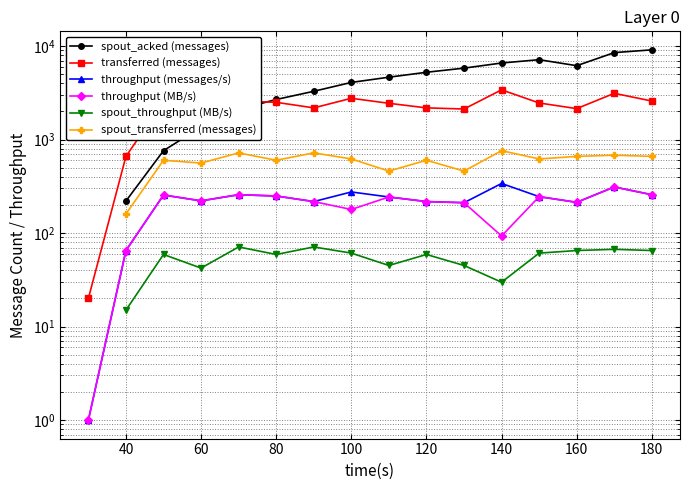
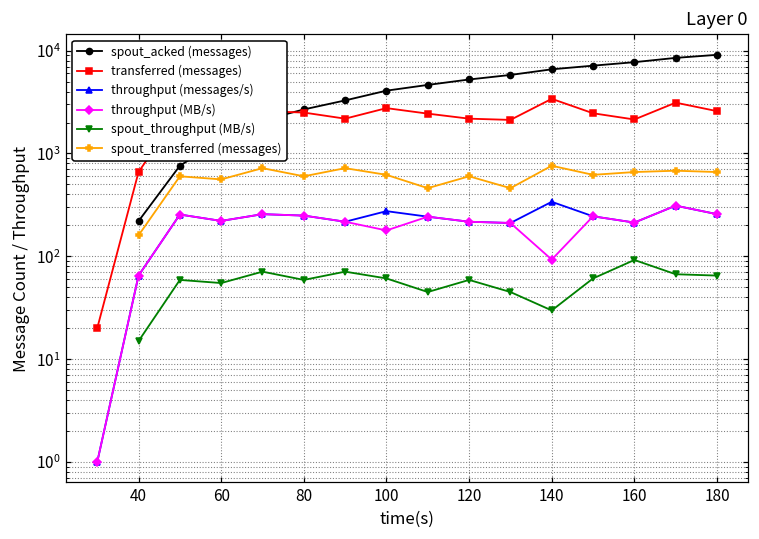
spout_throughput (MB/s), 60: 40 -> 60
spout_acked (messages), 160: 6000 -> 8000
spout_throughput (MB/s), 160: 70 -> 90
